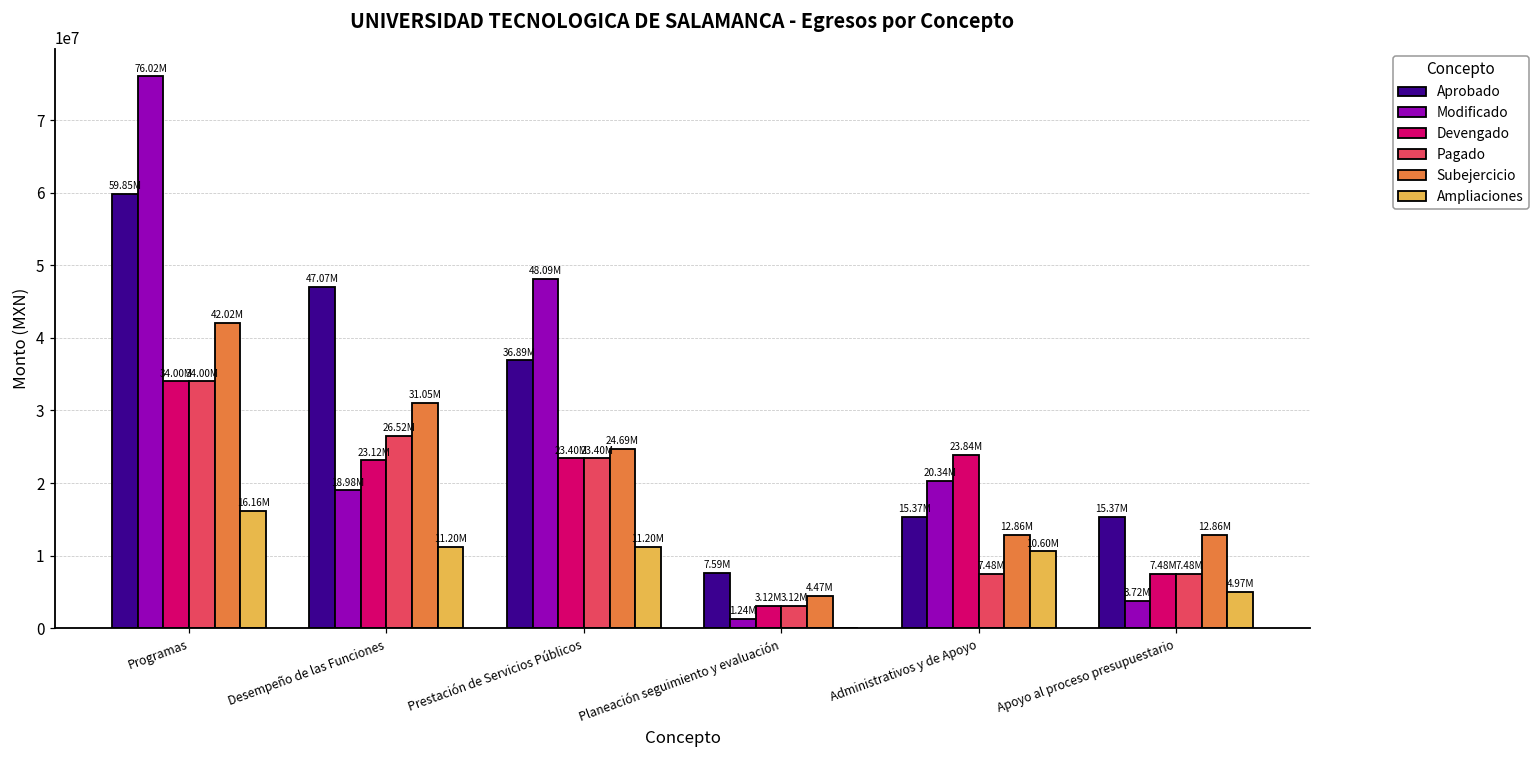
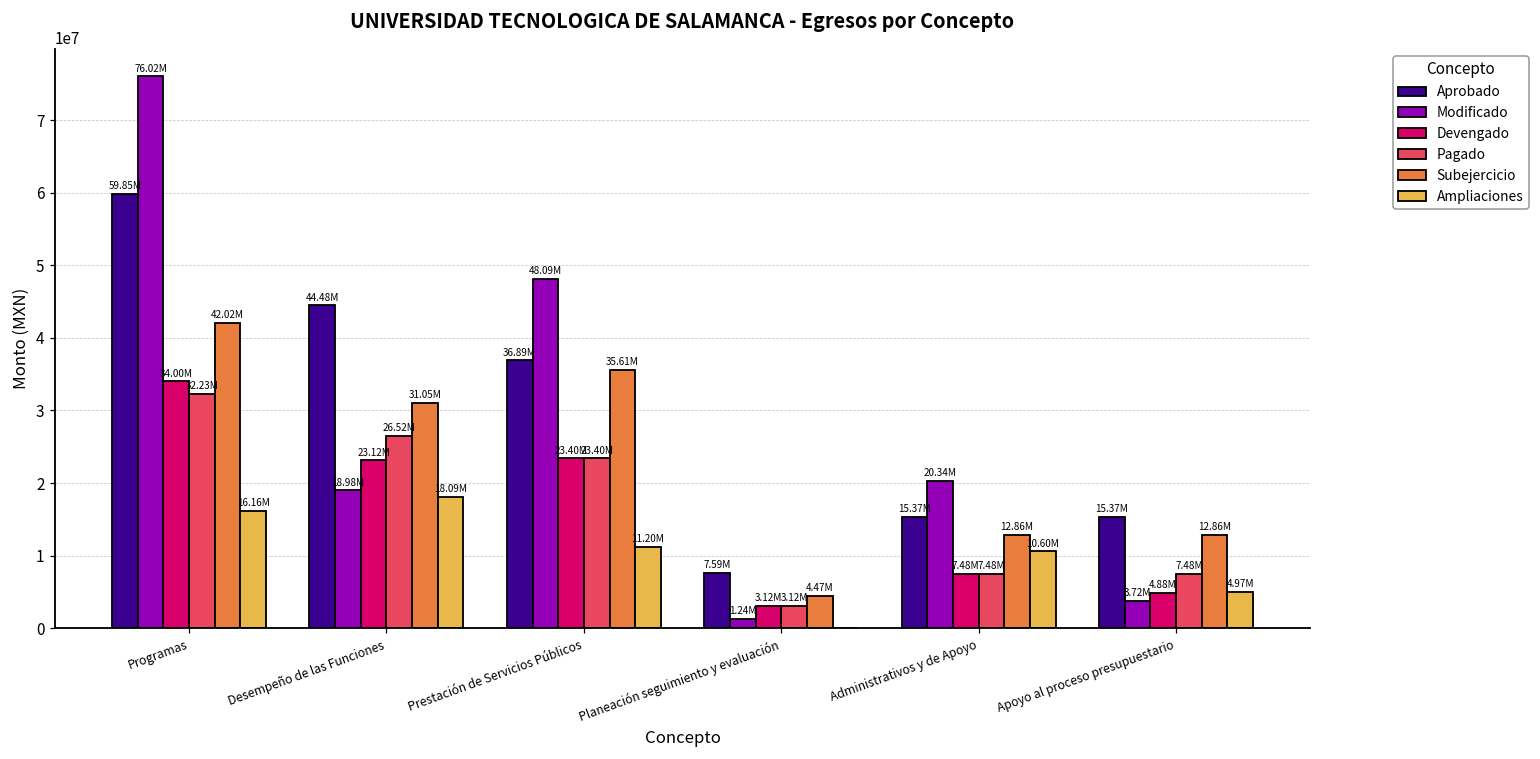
Pagado, Programas: 34.00M -> 32.23M
Aprobado, Desempeño de las Funciones: 47.07M -> 44.48M
Ampliaciones, Desempeño de las Funciones: 11.20M -> 18.09M
Subejercicio, Prestación de Servicios Públicos: 24.69M -> 35.61M
Devengado, Administrativos y de Apoyo: 23.84M -> 7.48M
Devengado, Apoyo al proceso presupuestario: 7.48M -> 4.88M
